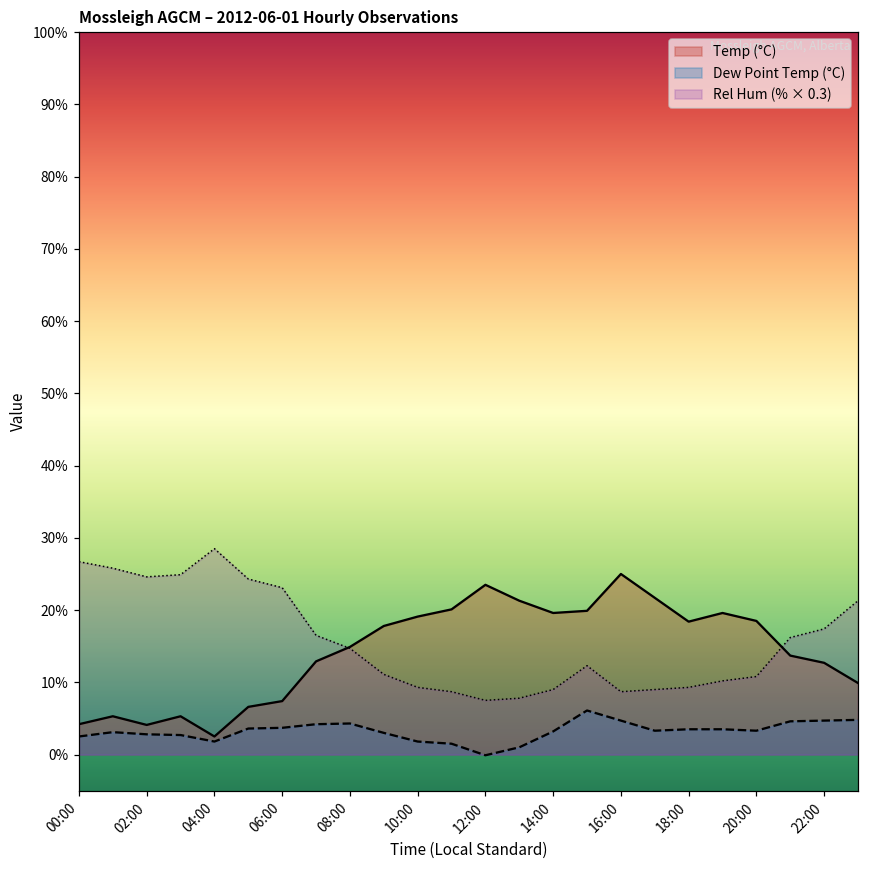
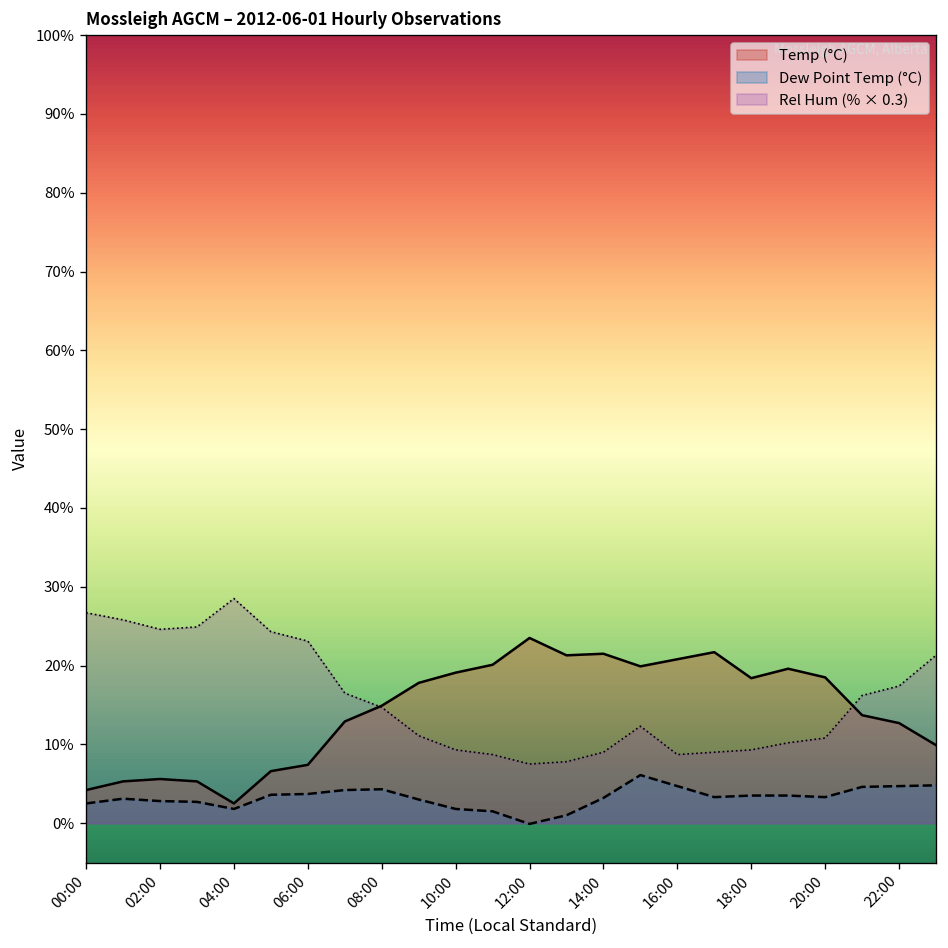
Temp (°C), 02:00: 4% -> 6%
Temp (°C), 14:00: 20% -> 22%
Temp (°C), 16:00: 25% -> 21%
